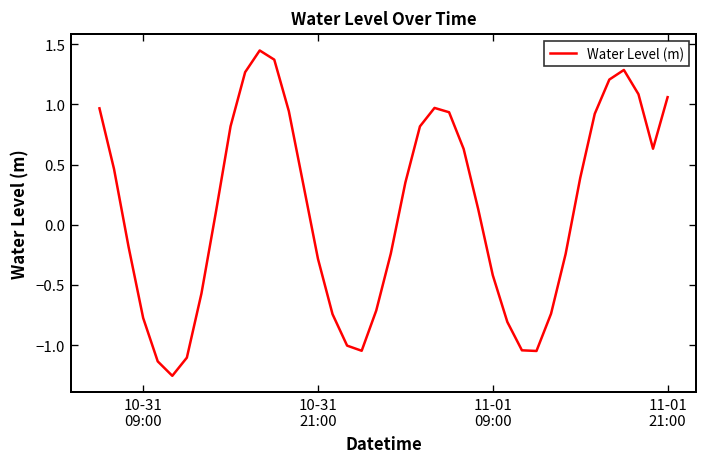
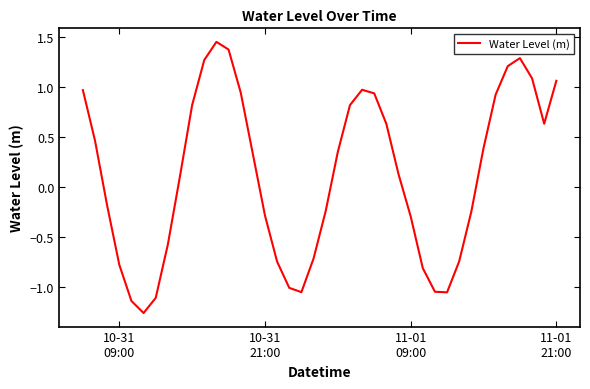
11-01 09:00: -0.42 -> -0.29
